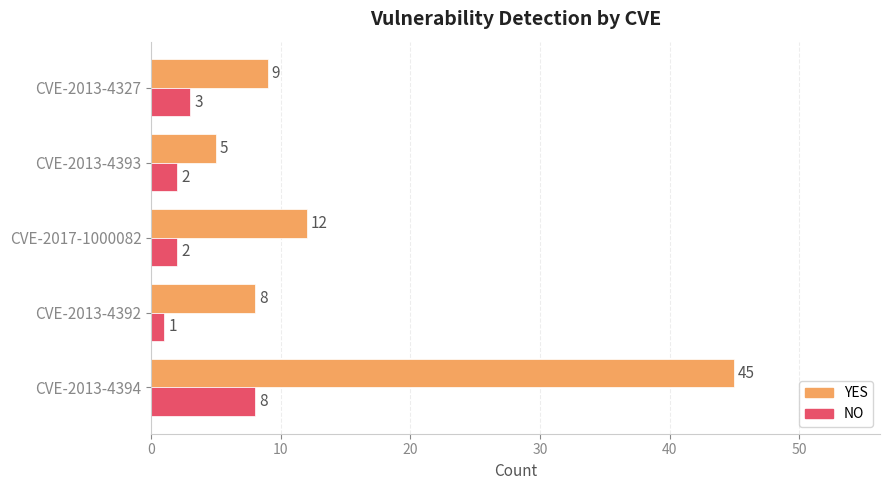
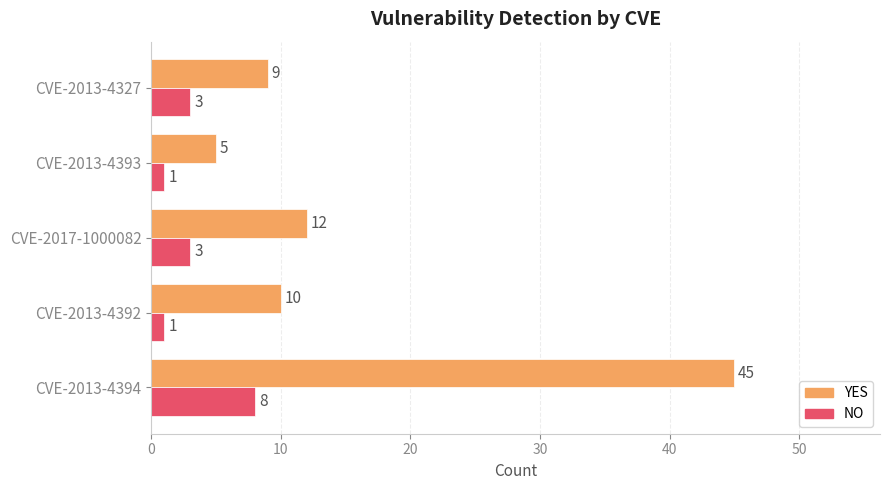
NO, CVE-2013-4393: 2 -> 1
NO, CVE-2017-1000082: 2 -> 3
YES, CVE-2013-4392: 8 -> 10
